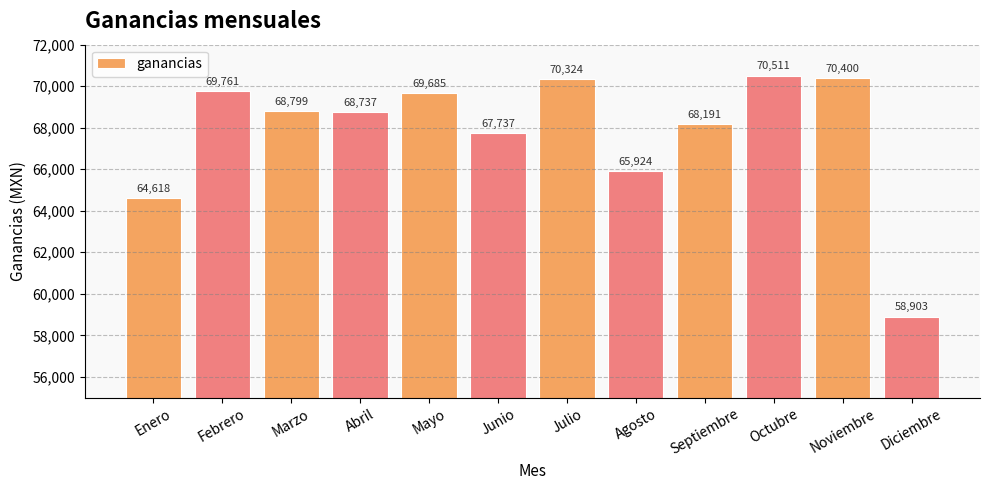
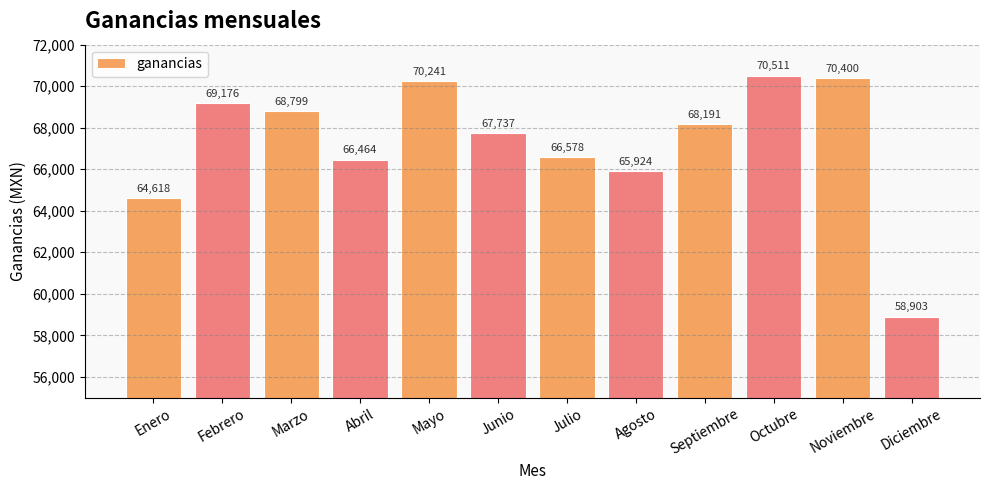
Febrero: 69,761 -> 69,176
Abril: 68,737 -> 66,464
Mayo: 69,685 -> 70,241
Julio: 70,324 -> 66,578
